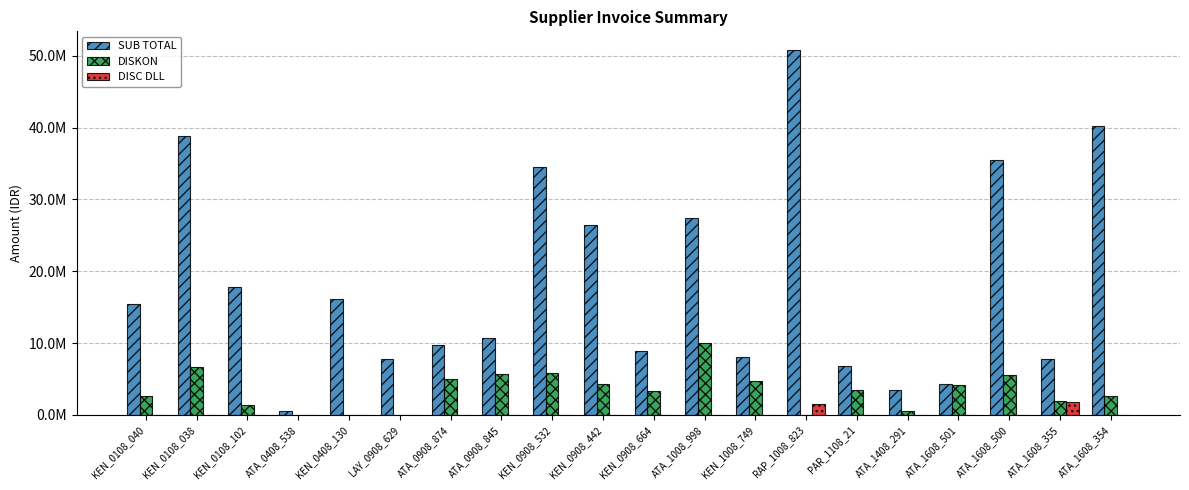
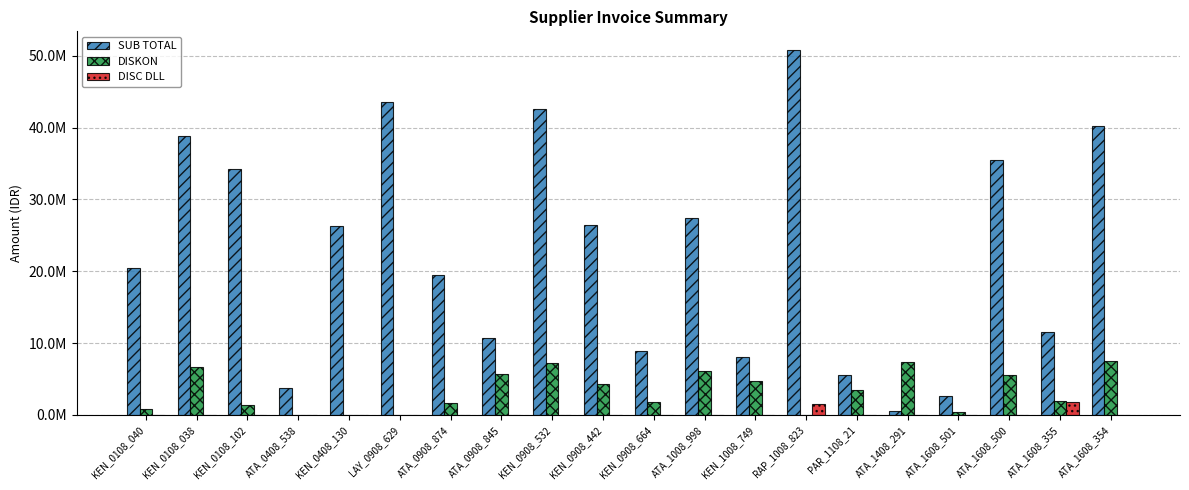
SUB TOTAL, KEN_0108_040: 15000000 -> 20000000
DISKON, KEN_0108_040: 3000000 -> 1000000
SUB TOTAL, KEN_0108_102: 18000000 -> 34000000
SUB TOTAL, ATA_0408_538: 1000000 -> 4000000
SUB TOTAL, KEN_0408_130: 16000000 -> 26000000
SUB TOTAL, LAY_0908_629: 8000000 -> 44000000
SUB TOTAL, ATA_0908_874: 10000000 -> 19000000
DISKON, ATA_0908_874: 5000000 -> 2000000
SUB TOTAL, KEN_0908_532: 35000000 -> 43000000
DISKON, KEN_0908_532: 6000000 -> 7000000
DISKON, KEN_0908_664: 3000000 -> 2000000
DISKON, ATA_1008_998: 10000000 -> 6000000
SUB TOTAL, PAR_1108_21: 7000000 -> 6000000
SUB TOTAL, ATA_1408_291: 3000000 -> 1000000
DISKON, ATA_1408_291: 1000000 -> 7000000
SUB TOTAL, ATA_1608_501: 4000000 -> 3000000
DISKON, ATA_1608_501: 4000000 -> 0
SUB TOTAL, ATA_1608_355: 8000000 -> 12000000
DISKON, ATA_1608_354: 3000000 -> 7000000
